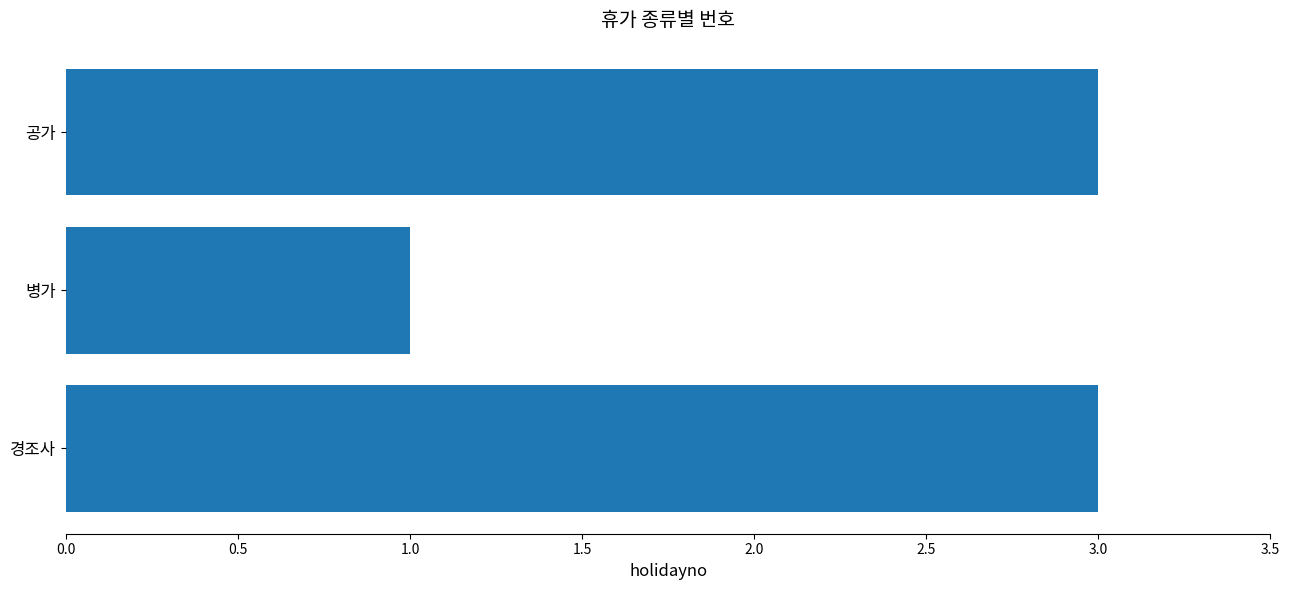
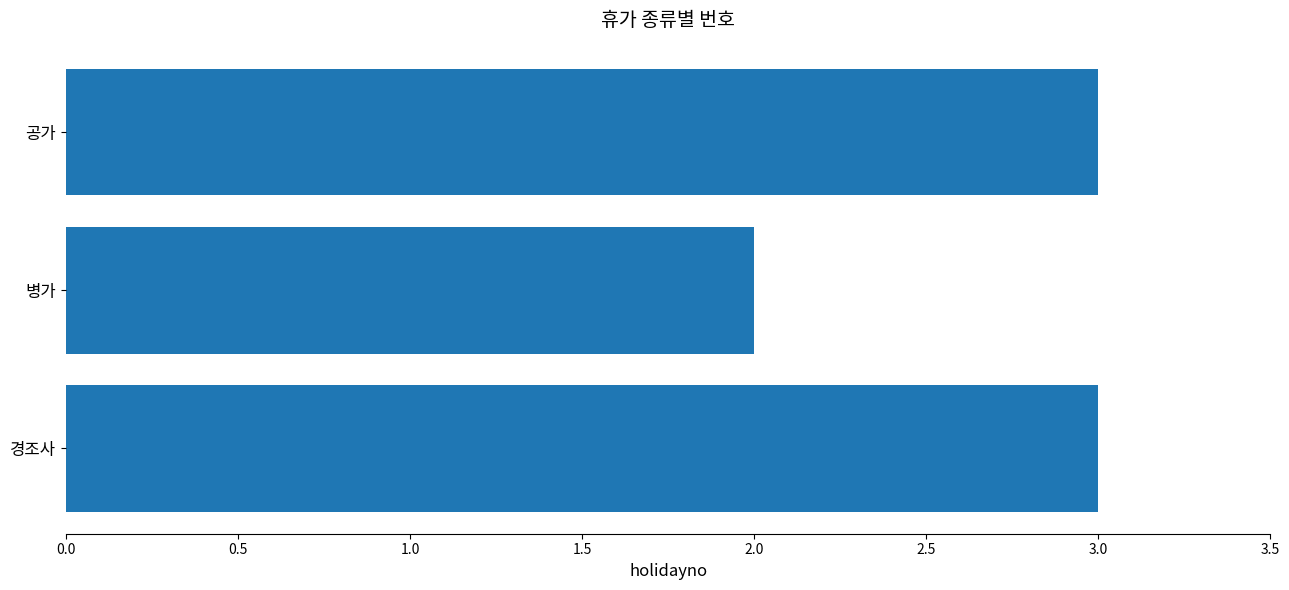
병가: 1 -> 2
